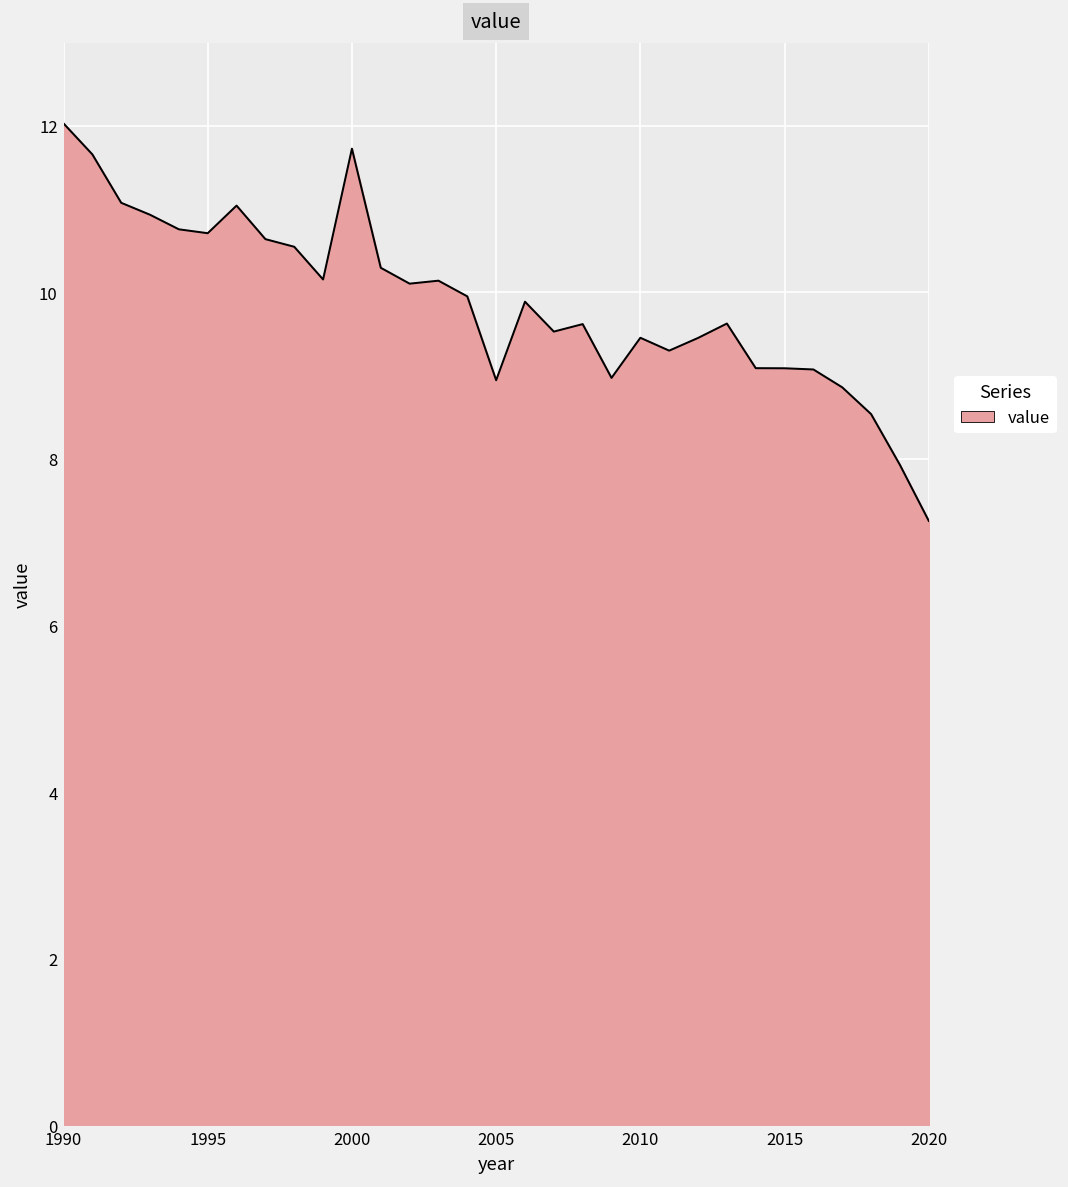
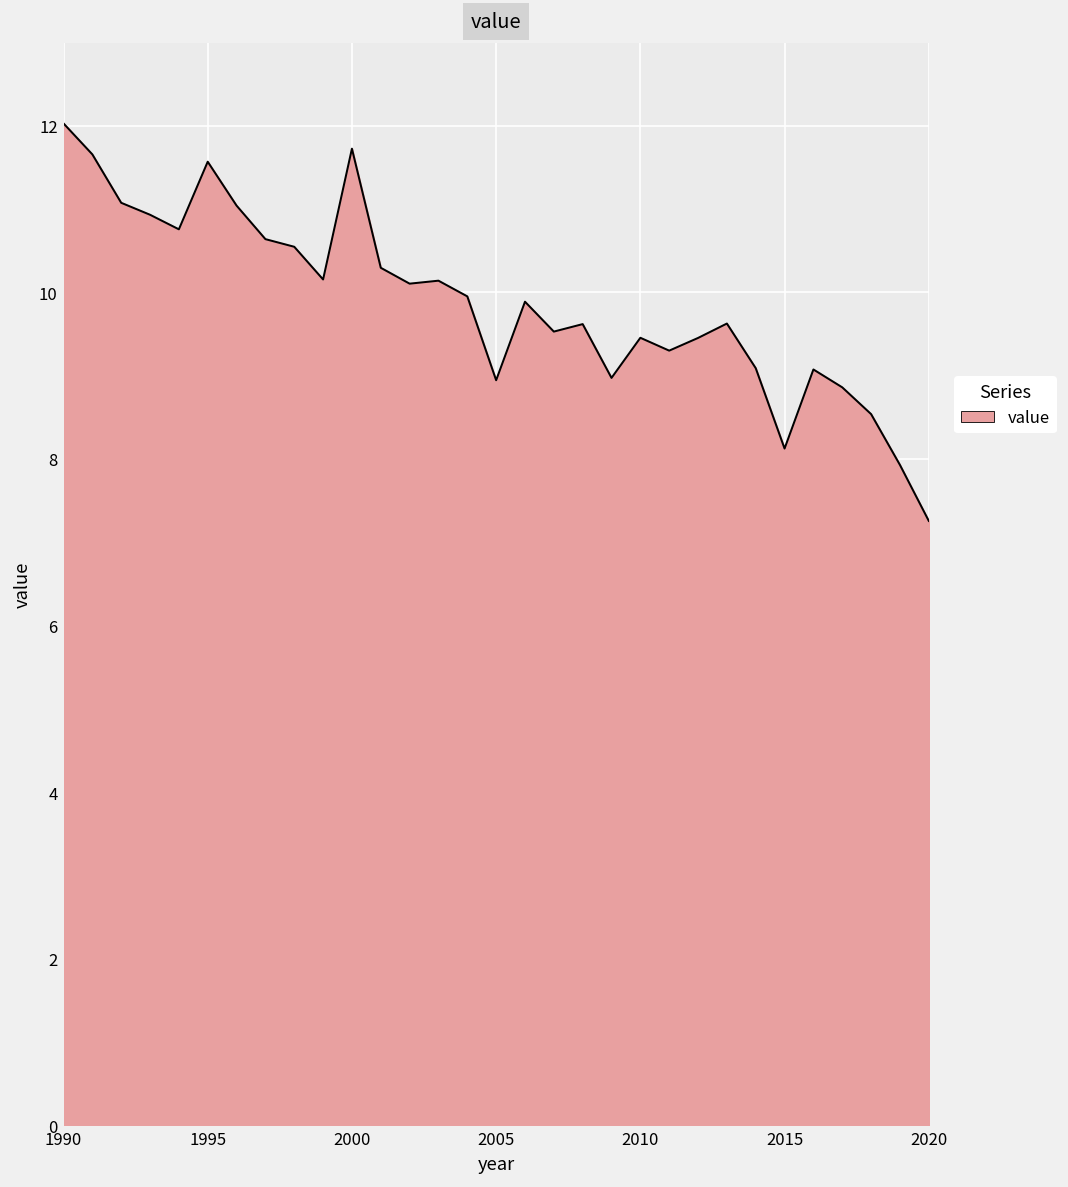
1995: 10.7 -> 11.6
2015: 9.1 -> 8.1
